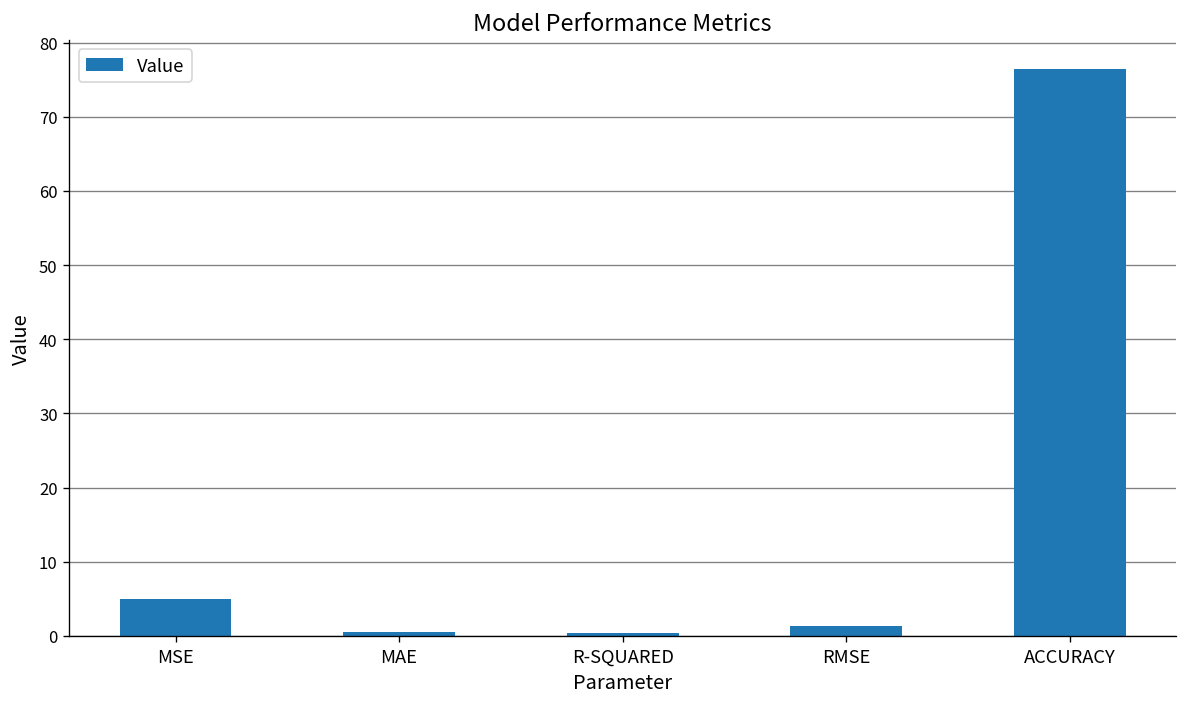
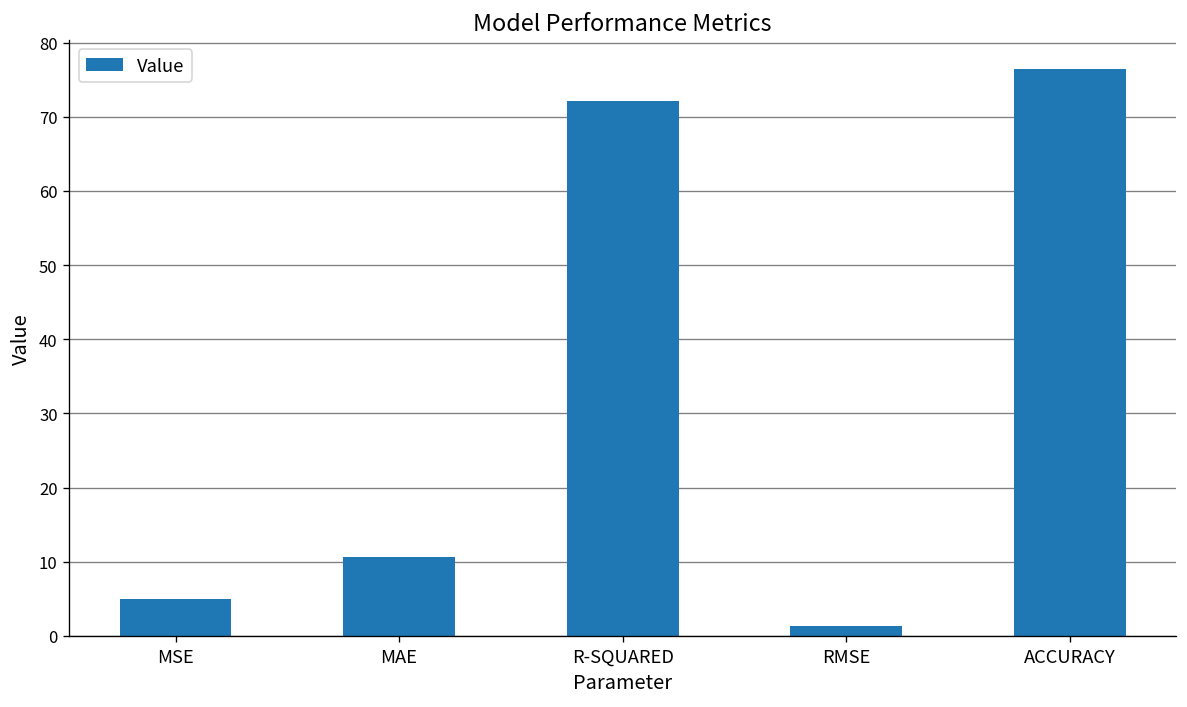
MAE: 1 -> 11
R-SQUARED: 0 -> 72
